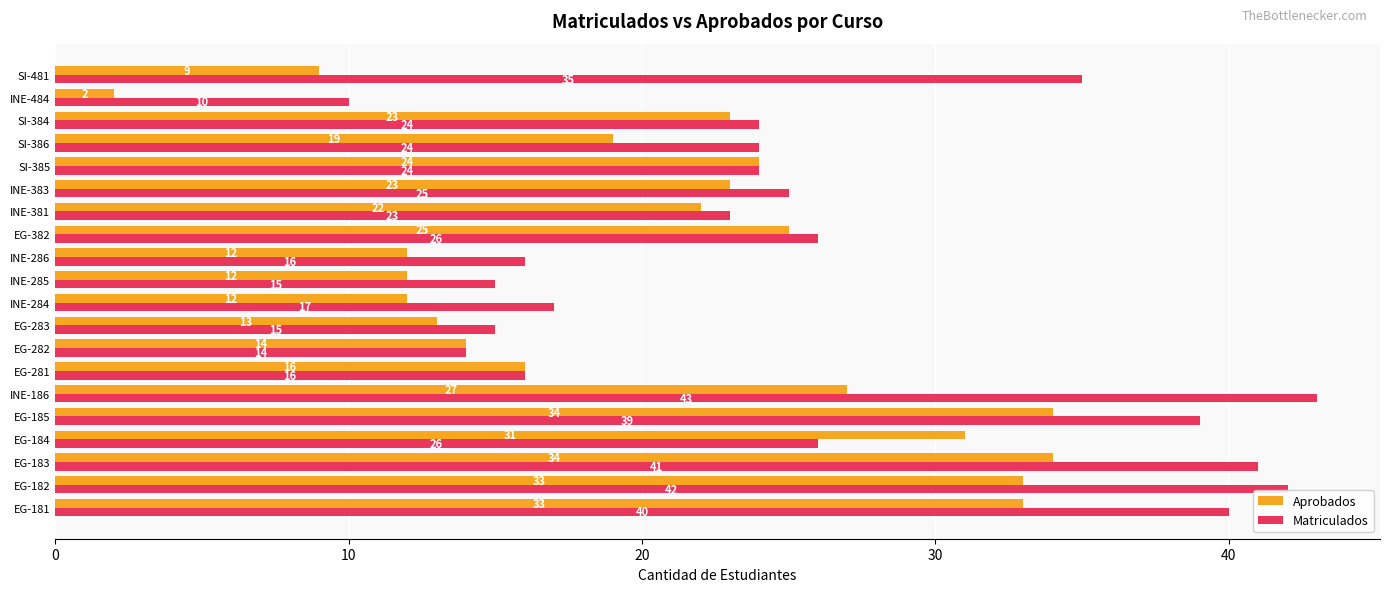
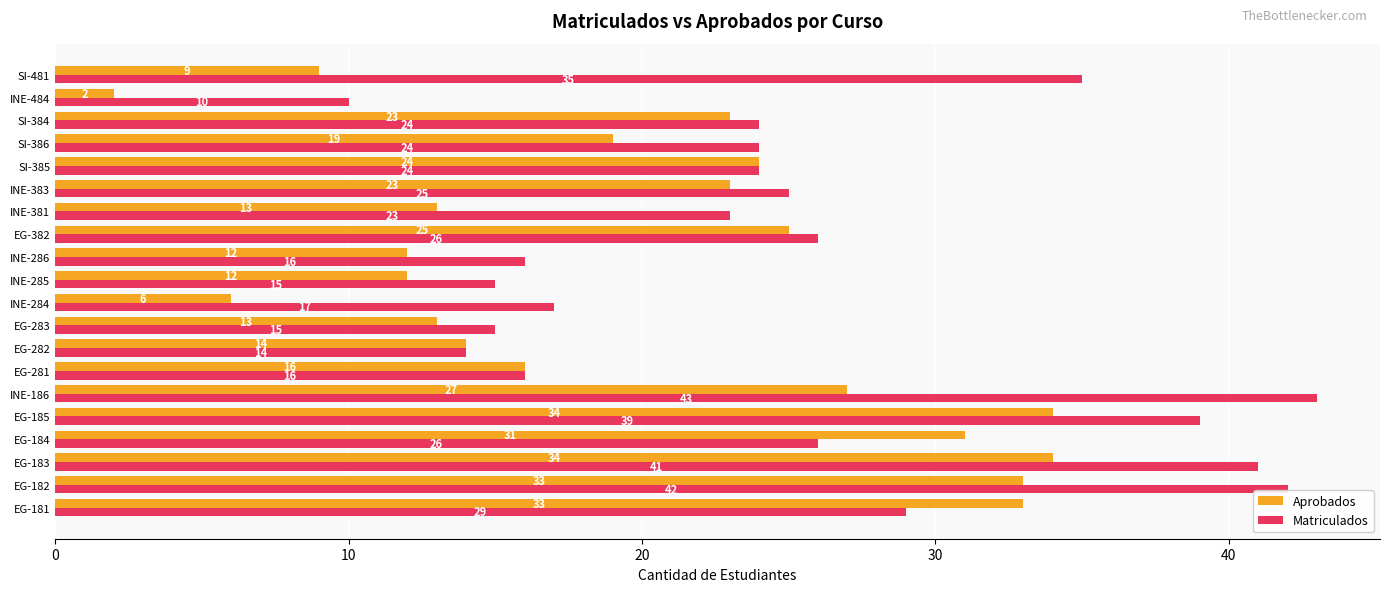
Aprobados, INE-381: 22 -> 13
Aprobados, INE-284: 12 -> 6
Matriculados, EG-181: 40 -> 29
